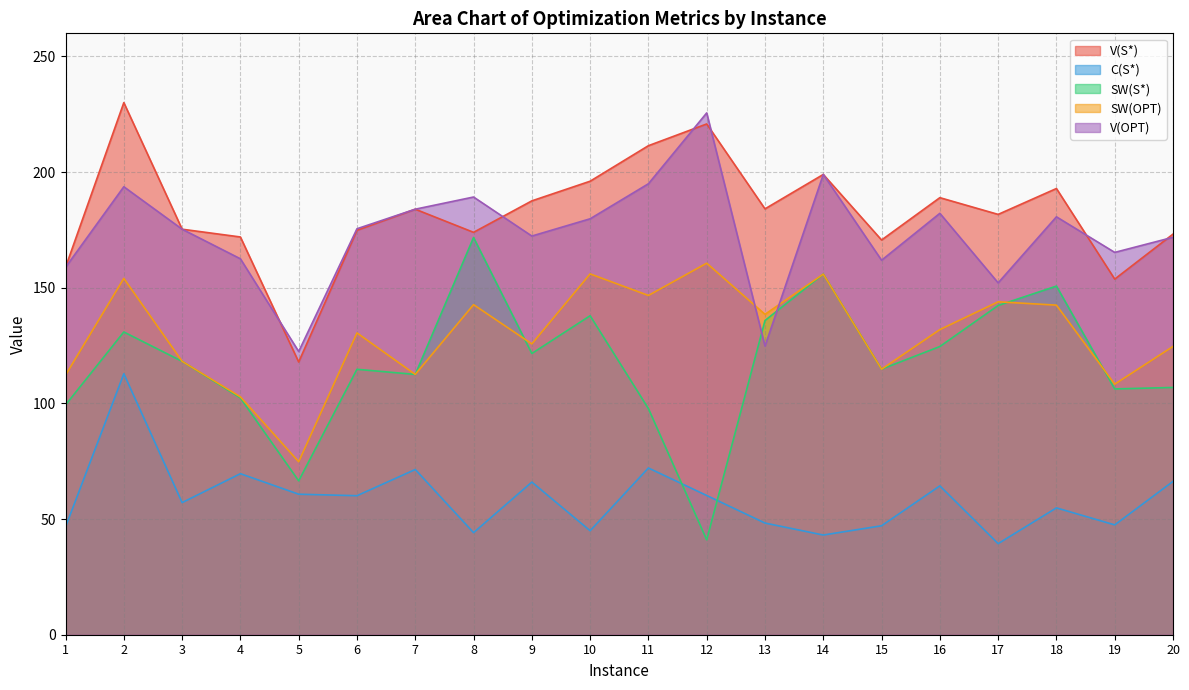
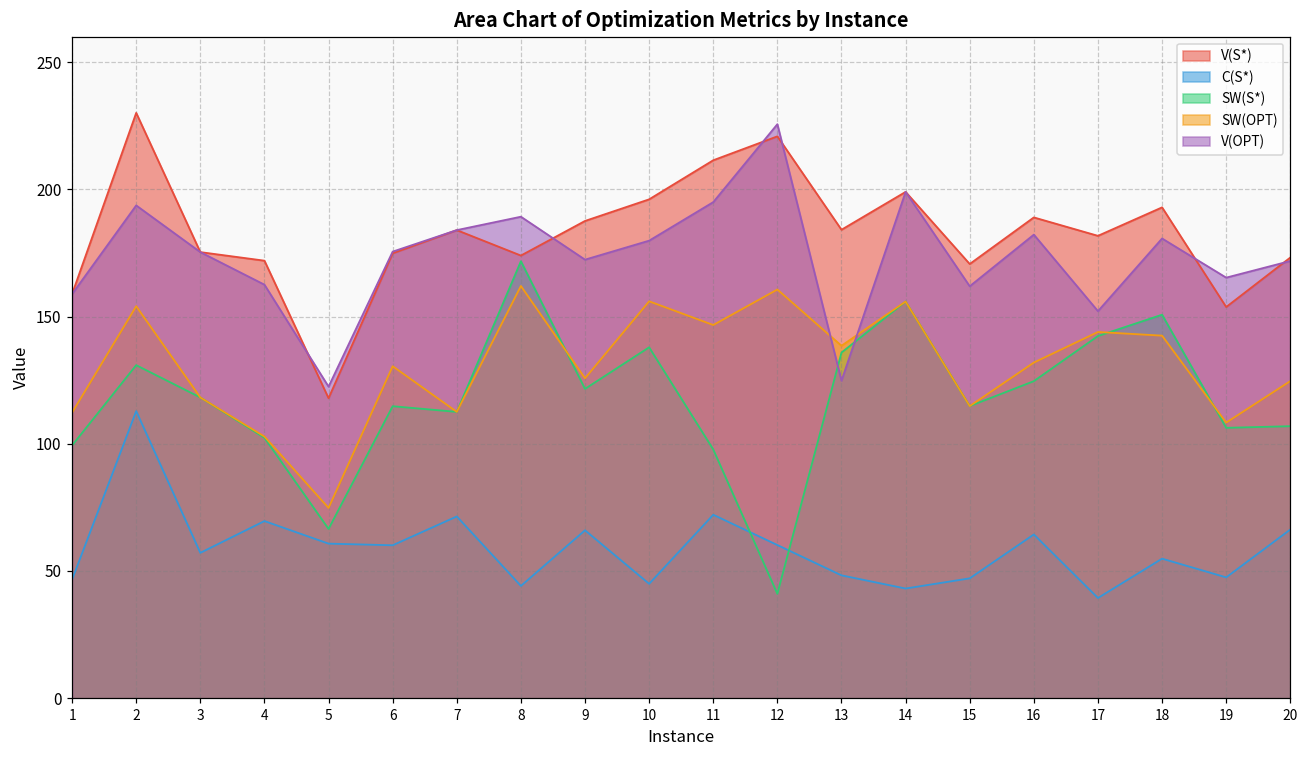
SW(OPT), 8: 143 -> 162
